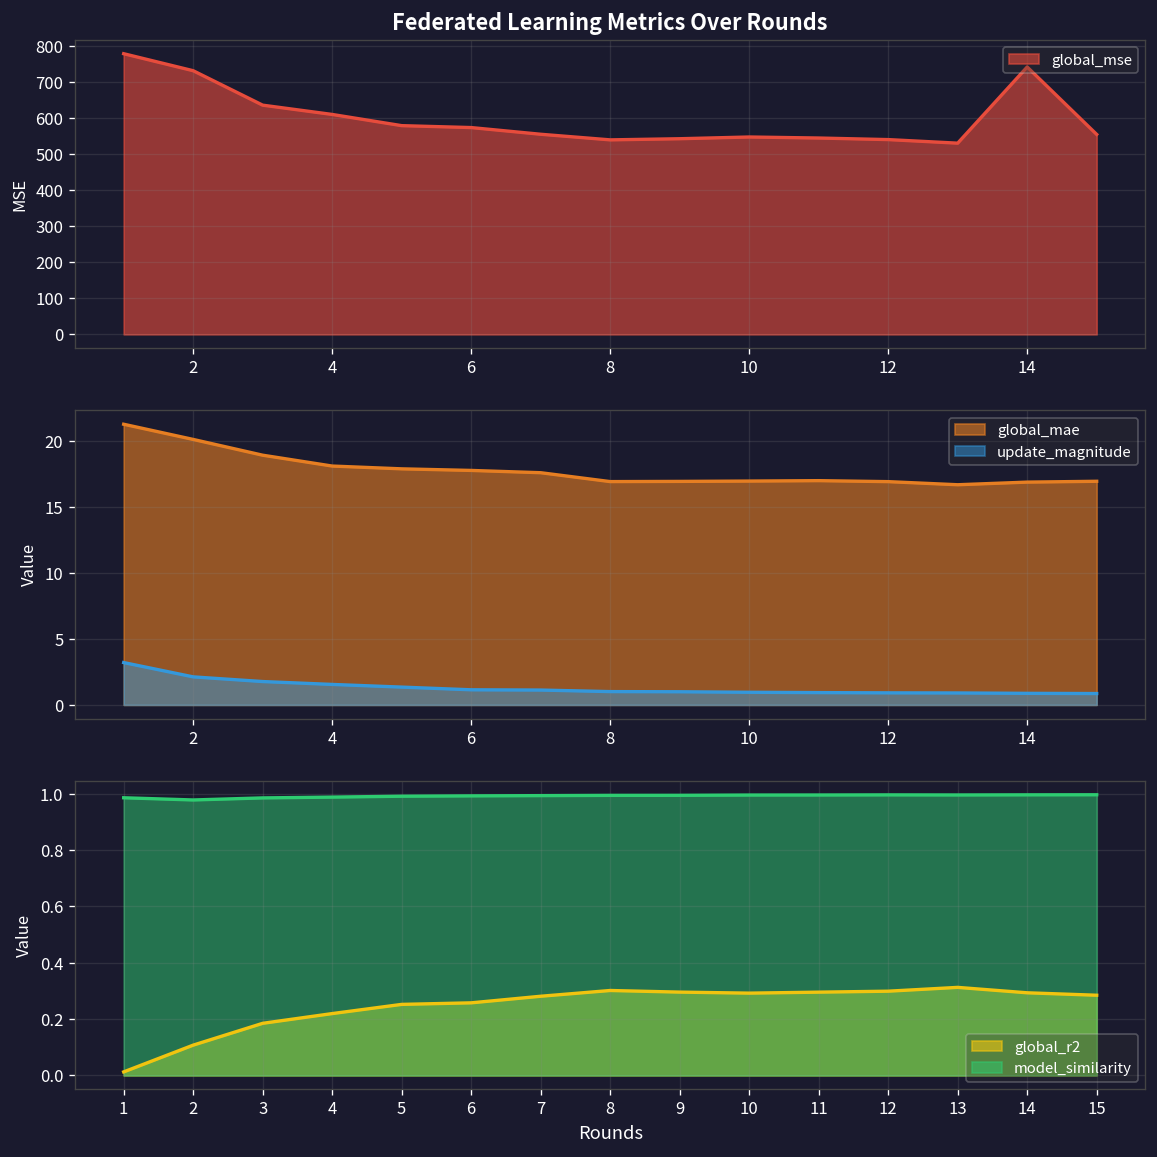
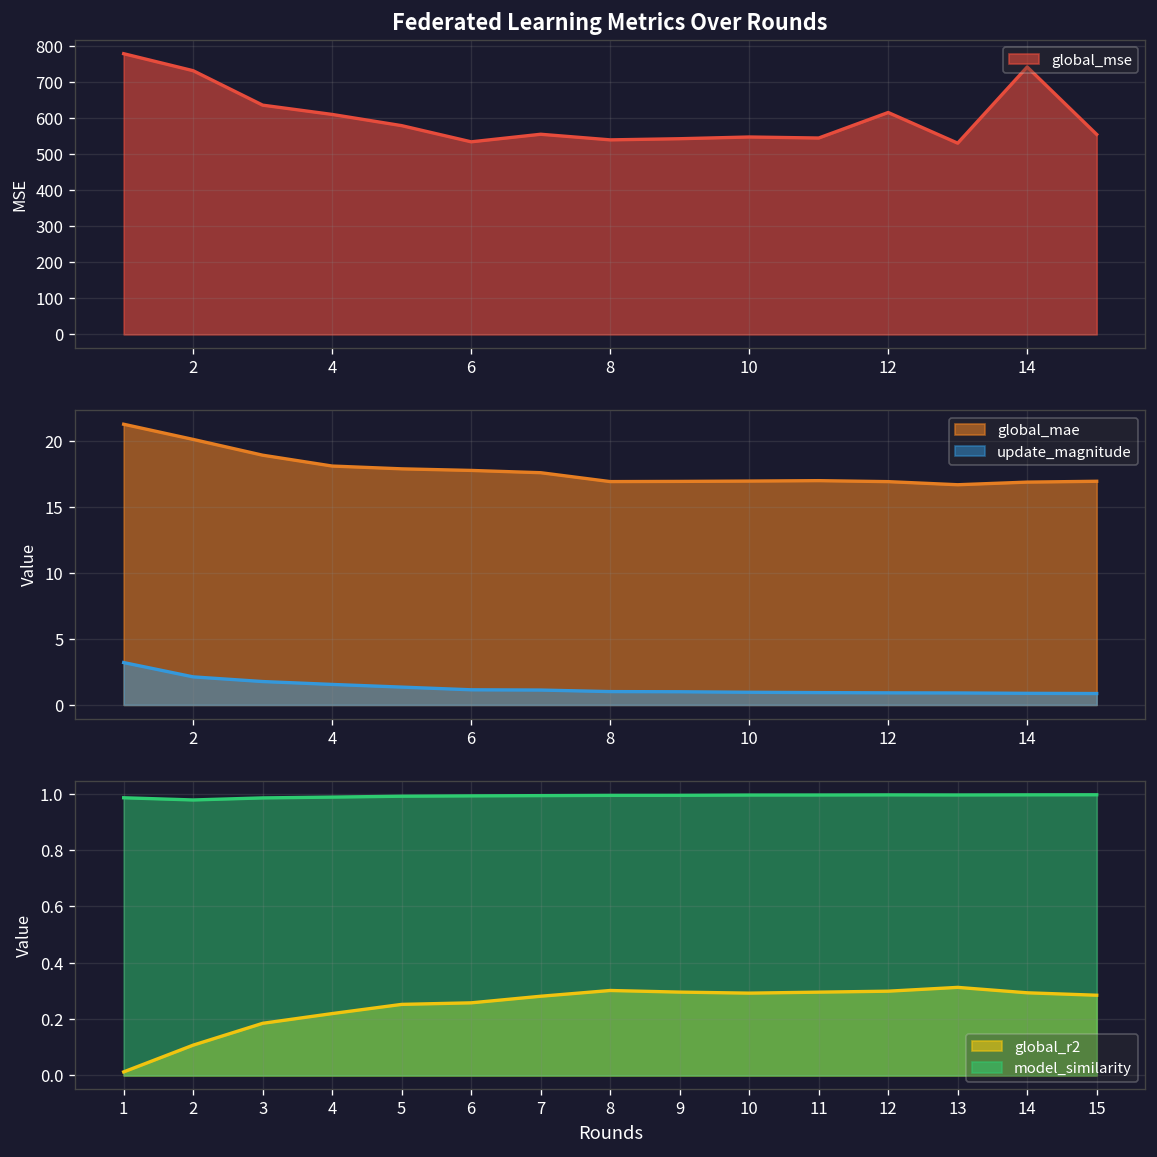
Federated Learning Metrics Over Rounds, 6: 570 -> 530
Federated Learning Metrics Over Rounds, 12: 540 -> 620
